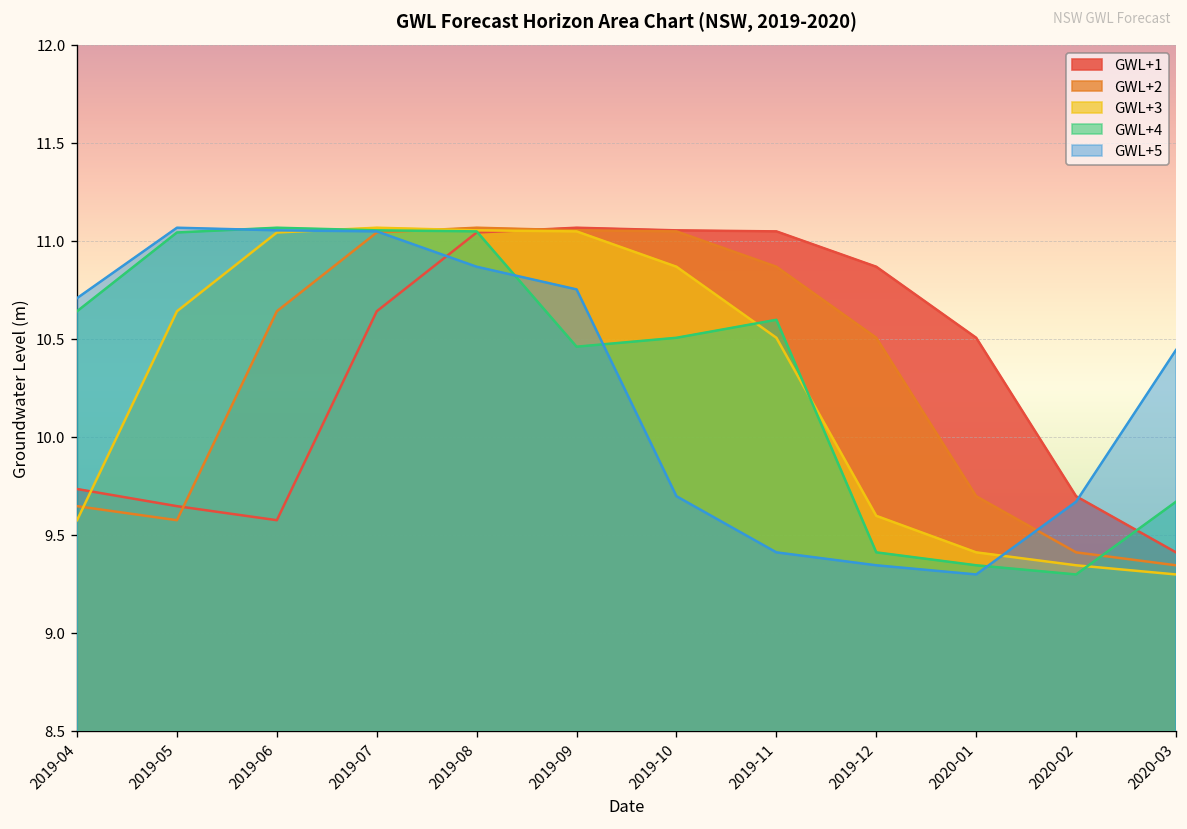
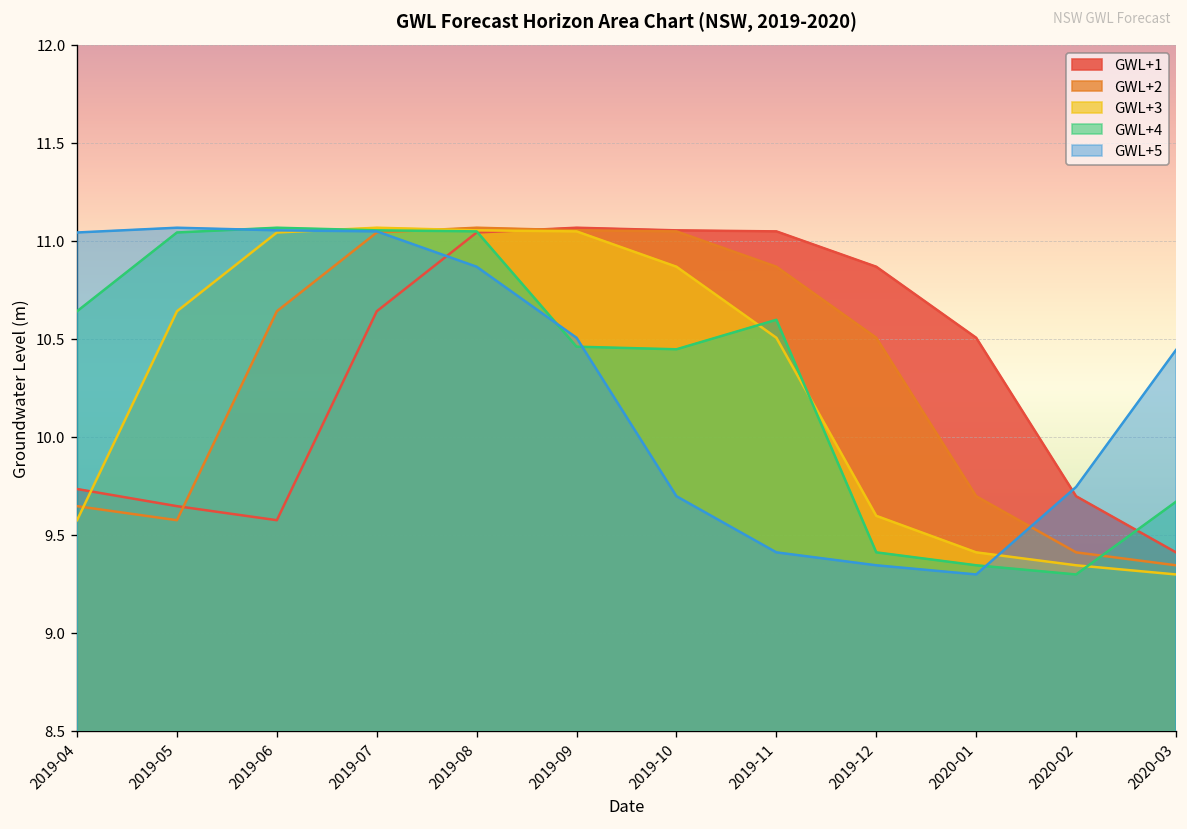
GWL+5, 2019-04: 10.71 -> 11.05
GWL+5, 2019-09: 10.76 -> 10.51
GWL+4, 2019-10: 10.51 -> 10.45
GWL+5, 2020-02: 9.67 -> 9.75
